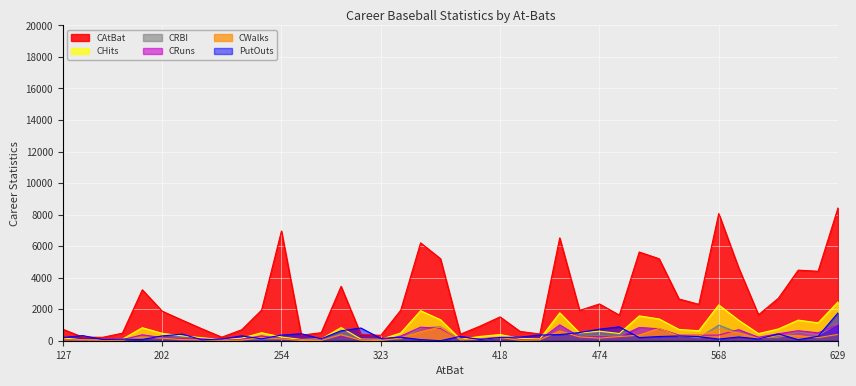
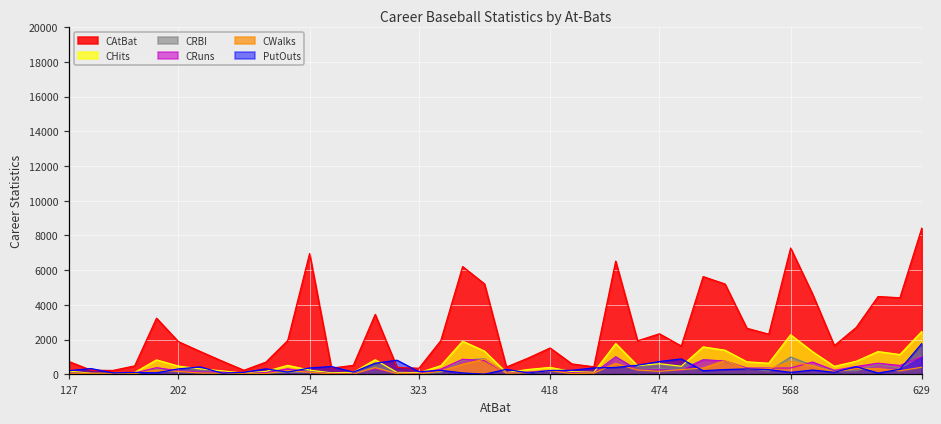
CAtBat, 568: 8100 -> 7300
